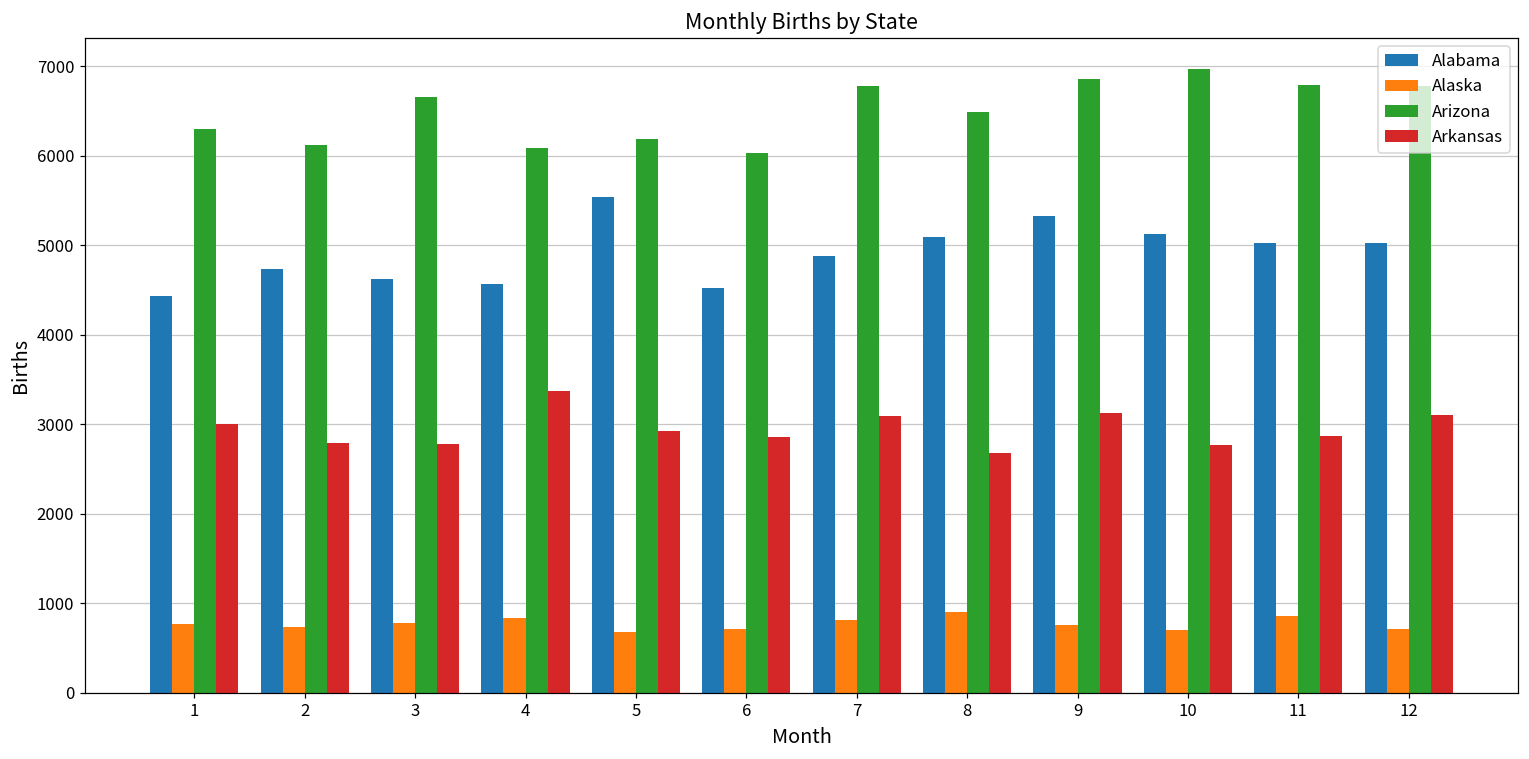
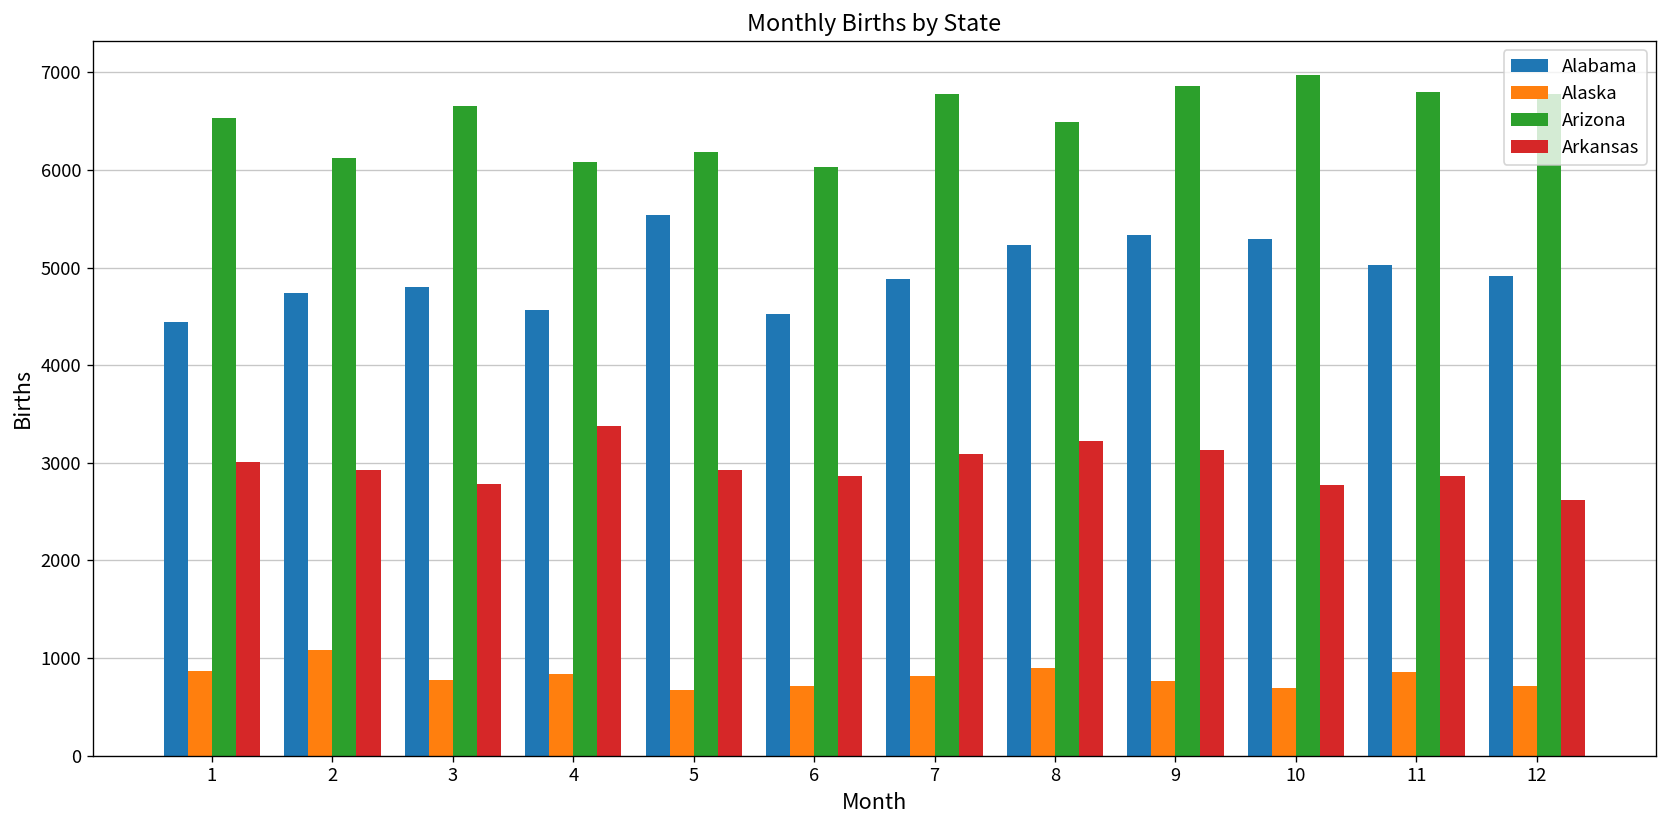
Alaska, 1: 800 -> 900
Arizona, 1: 6300 -> 6500
Alaska, 2: 700 -> 1100
Arkansas, 2: 2800 -> 2900
Alabama, 3: 4600 -> 4800
Alabama, 8: 5100 -> 5200
Arkansas, 8: 2700 -> 3200
Alabama, 10: 5100 -> 5300
Alabama, 12: 5000 -> 4900
Arkansas, 12: 3100 -> 2600
